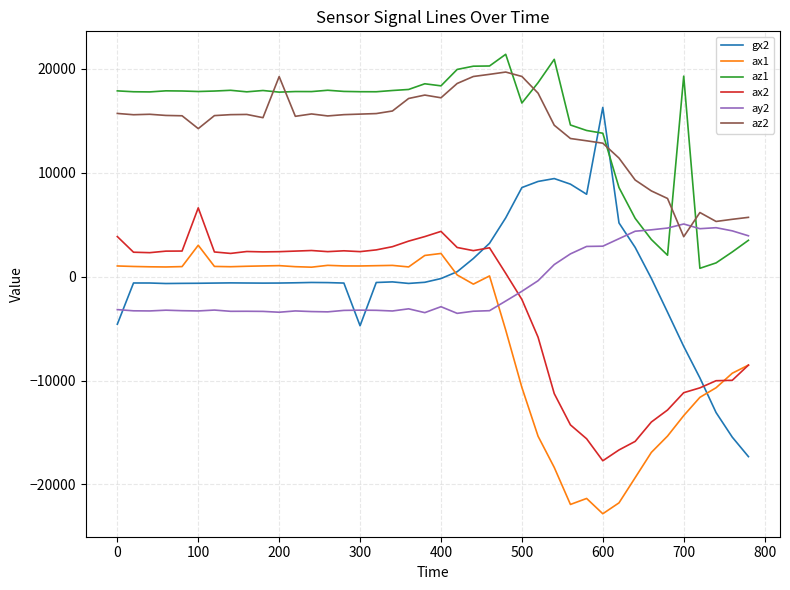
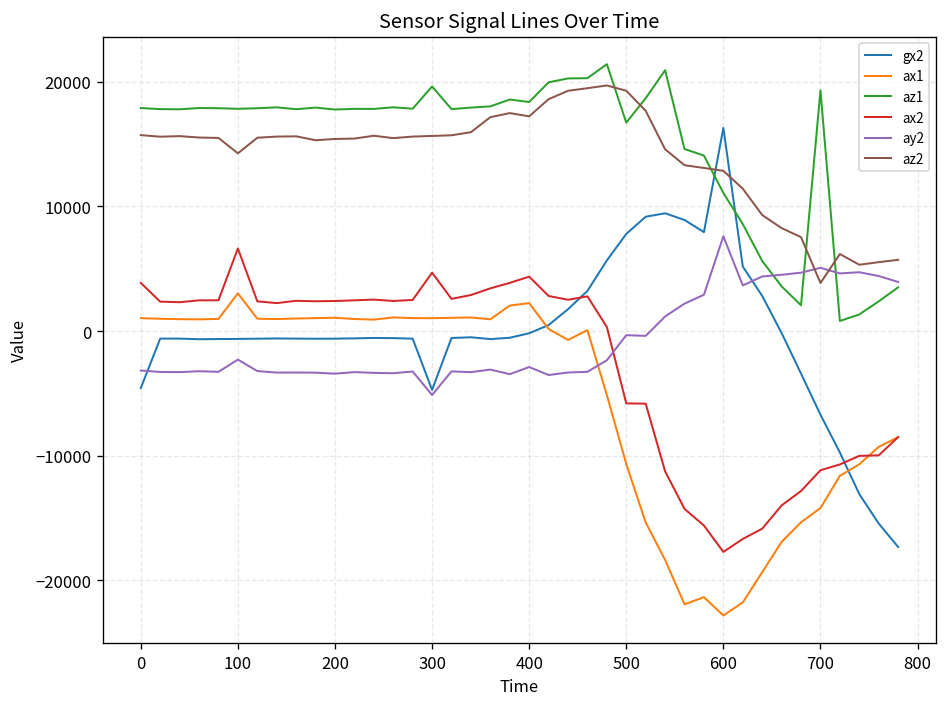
ay2, 100: -3300 -> -2300
az2, 200: 19300 -> 15400
az1, 300: 17800 -> 19600
ax2, 300: 2400 -> 4700
ay2, 300: -3200 -> -5100
gx2, 500: 8600 -> 7800
ax2, 500: -2200 -> -5800
ay2, 500: -1400 -> -300
az1, 600: 13800 -> 11100
ay2, 600: 2900 -> 7600
ax1, 700: -13400 -> -14200
